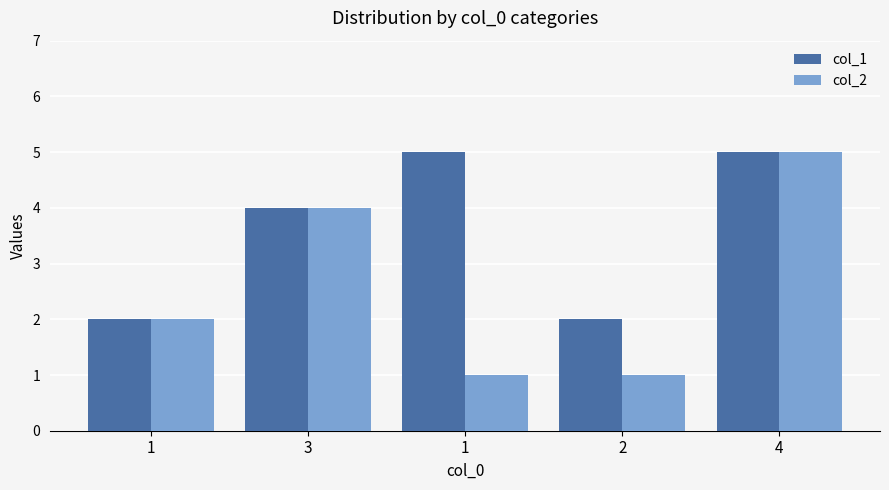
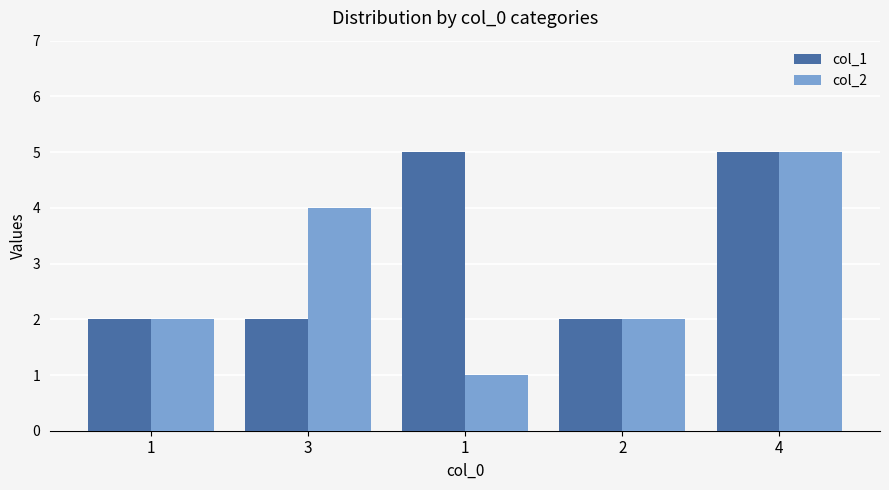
col_1, 3: 4 -> 2
col_2, 2: 1 -> 2
